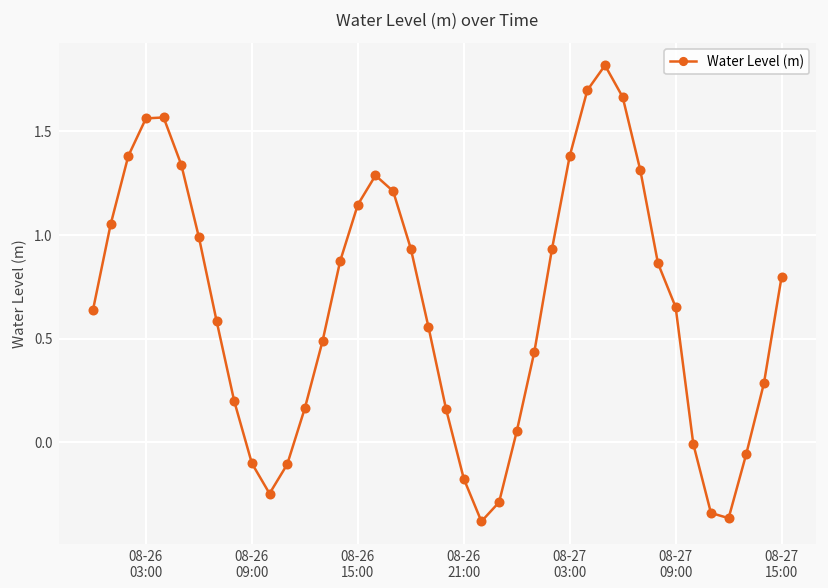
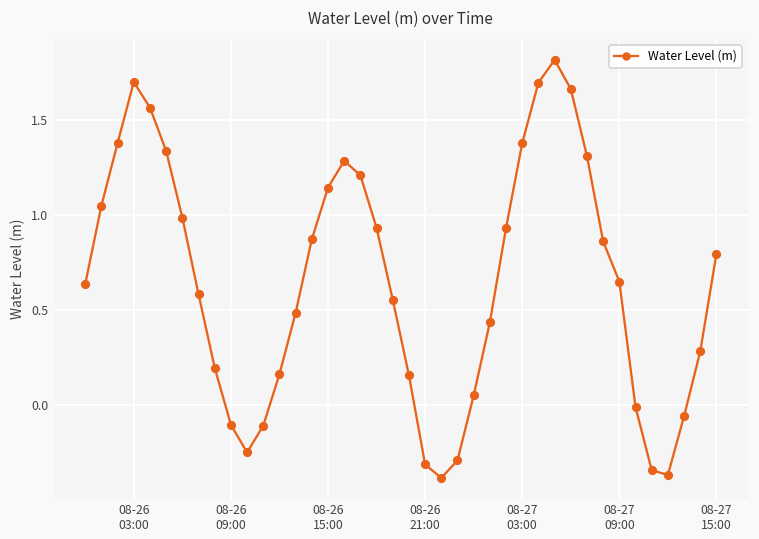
08-26 03:00: 1.56 -> 1.70
08-26 21:00: -0.18 -> -0.31
